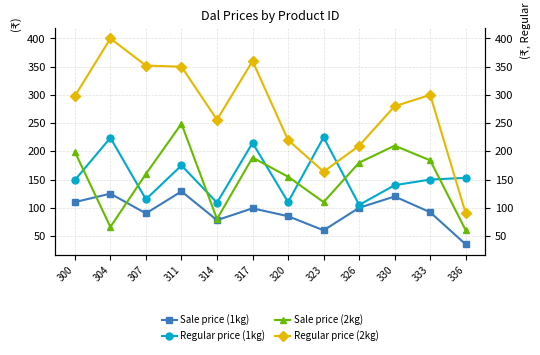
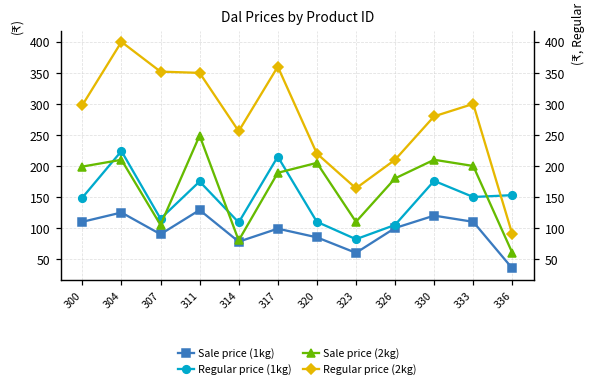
Sale price (2kg), 304: 70 -> 210
Sale price (2kg), 307: 160 -> 110
Sale price (2kg), 320: 160 -> 210
Regular price (1kg), 323: 230 -> 80
Regular price (1kg), 330: 140 -> 180
Sale price (1kg), 333: 90 -> 110
Sale price (2kg), 333: 180 -> 200
